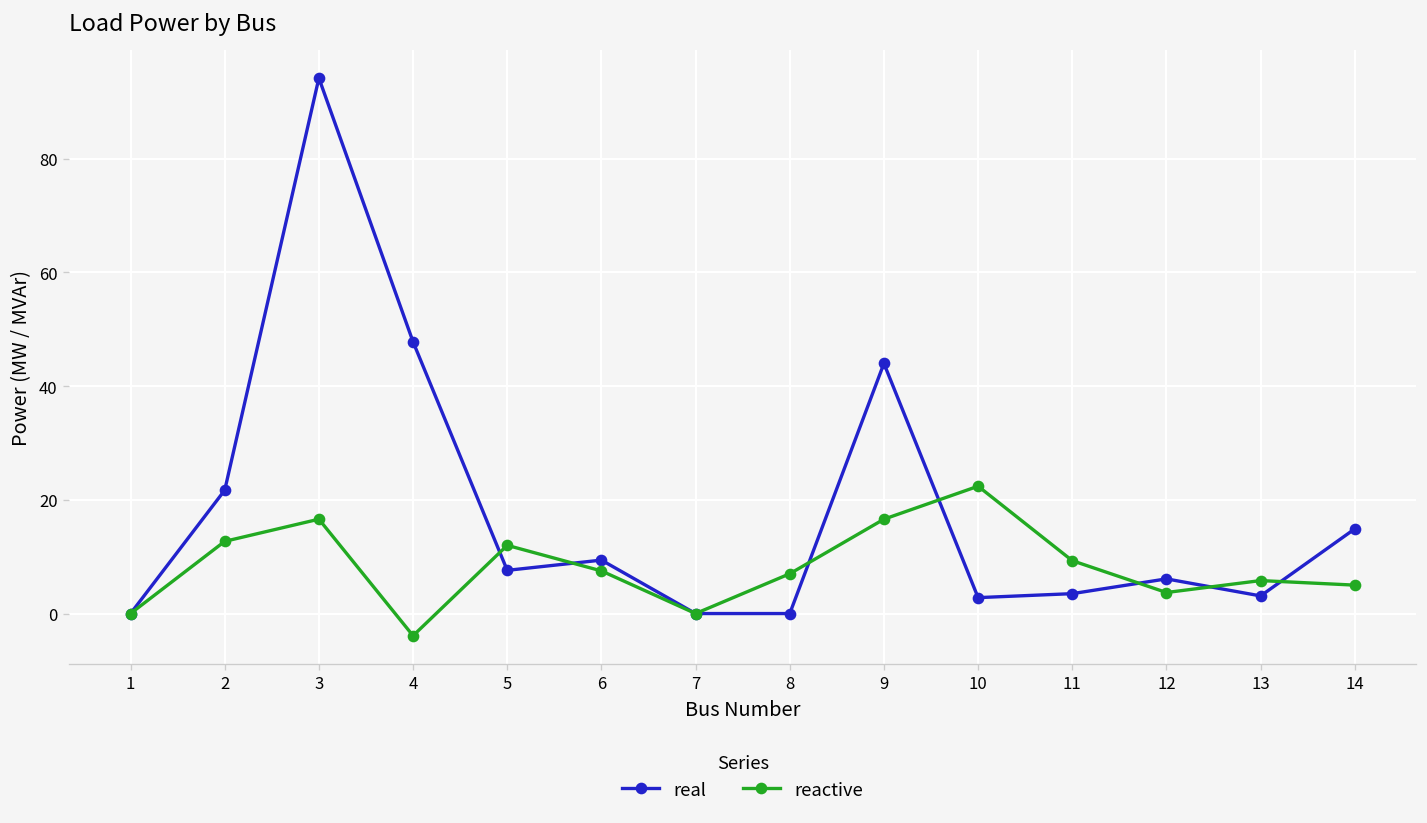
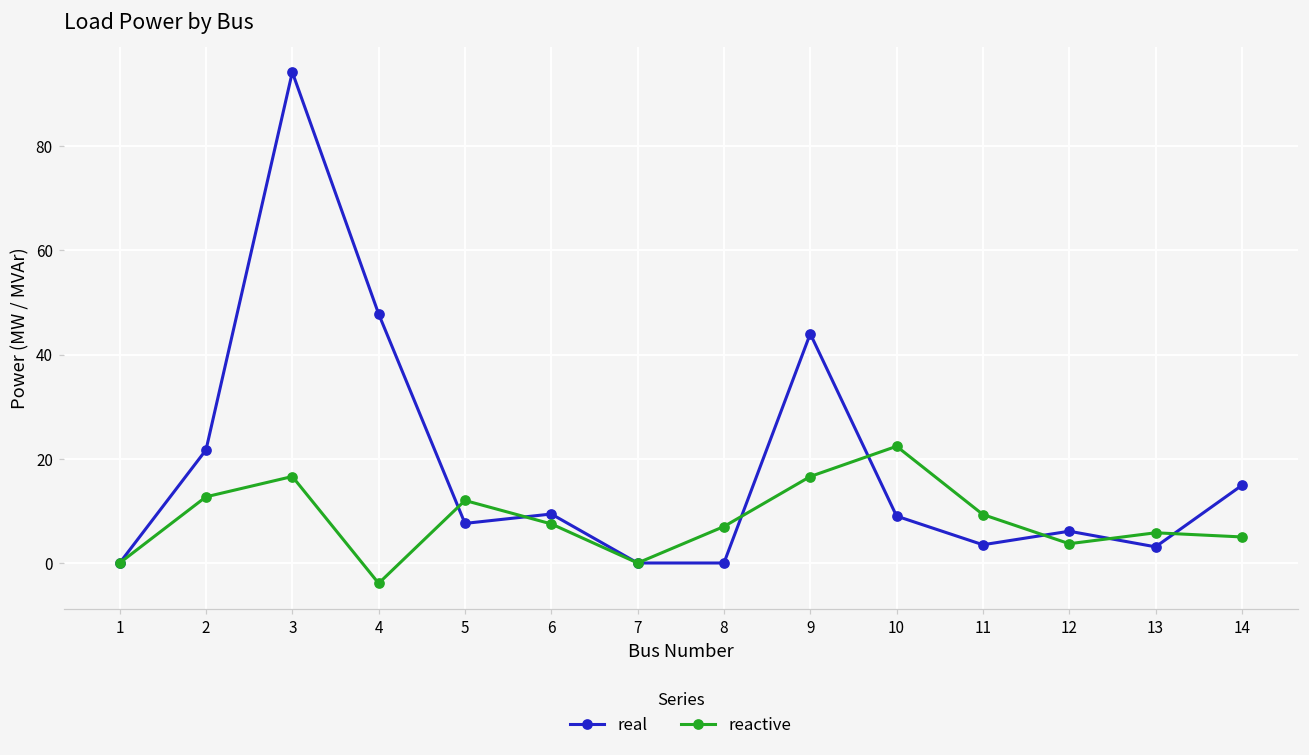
real, 10: 3 -> 9
